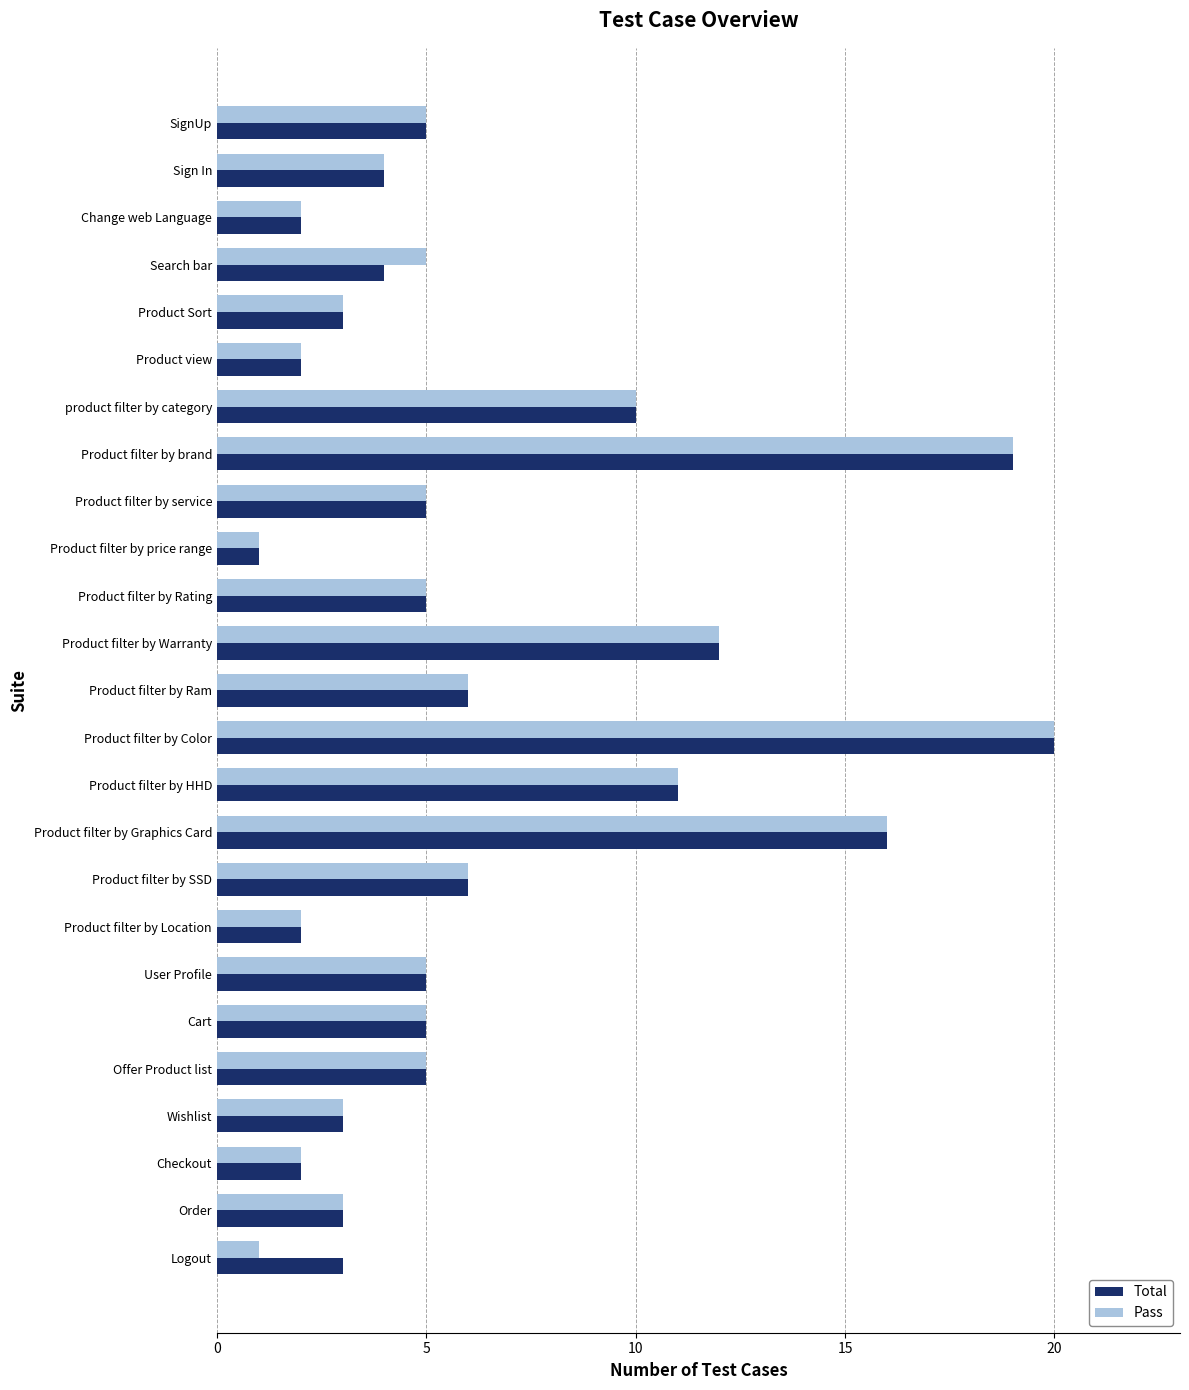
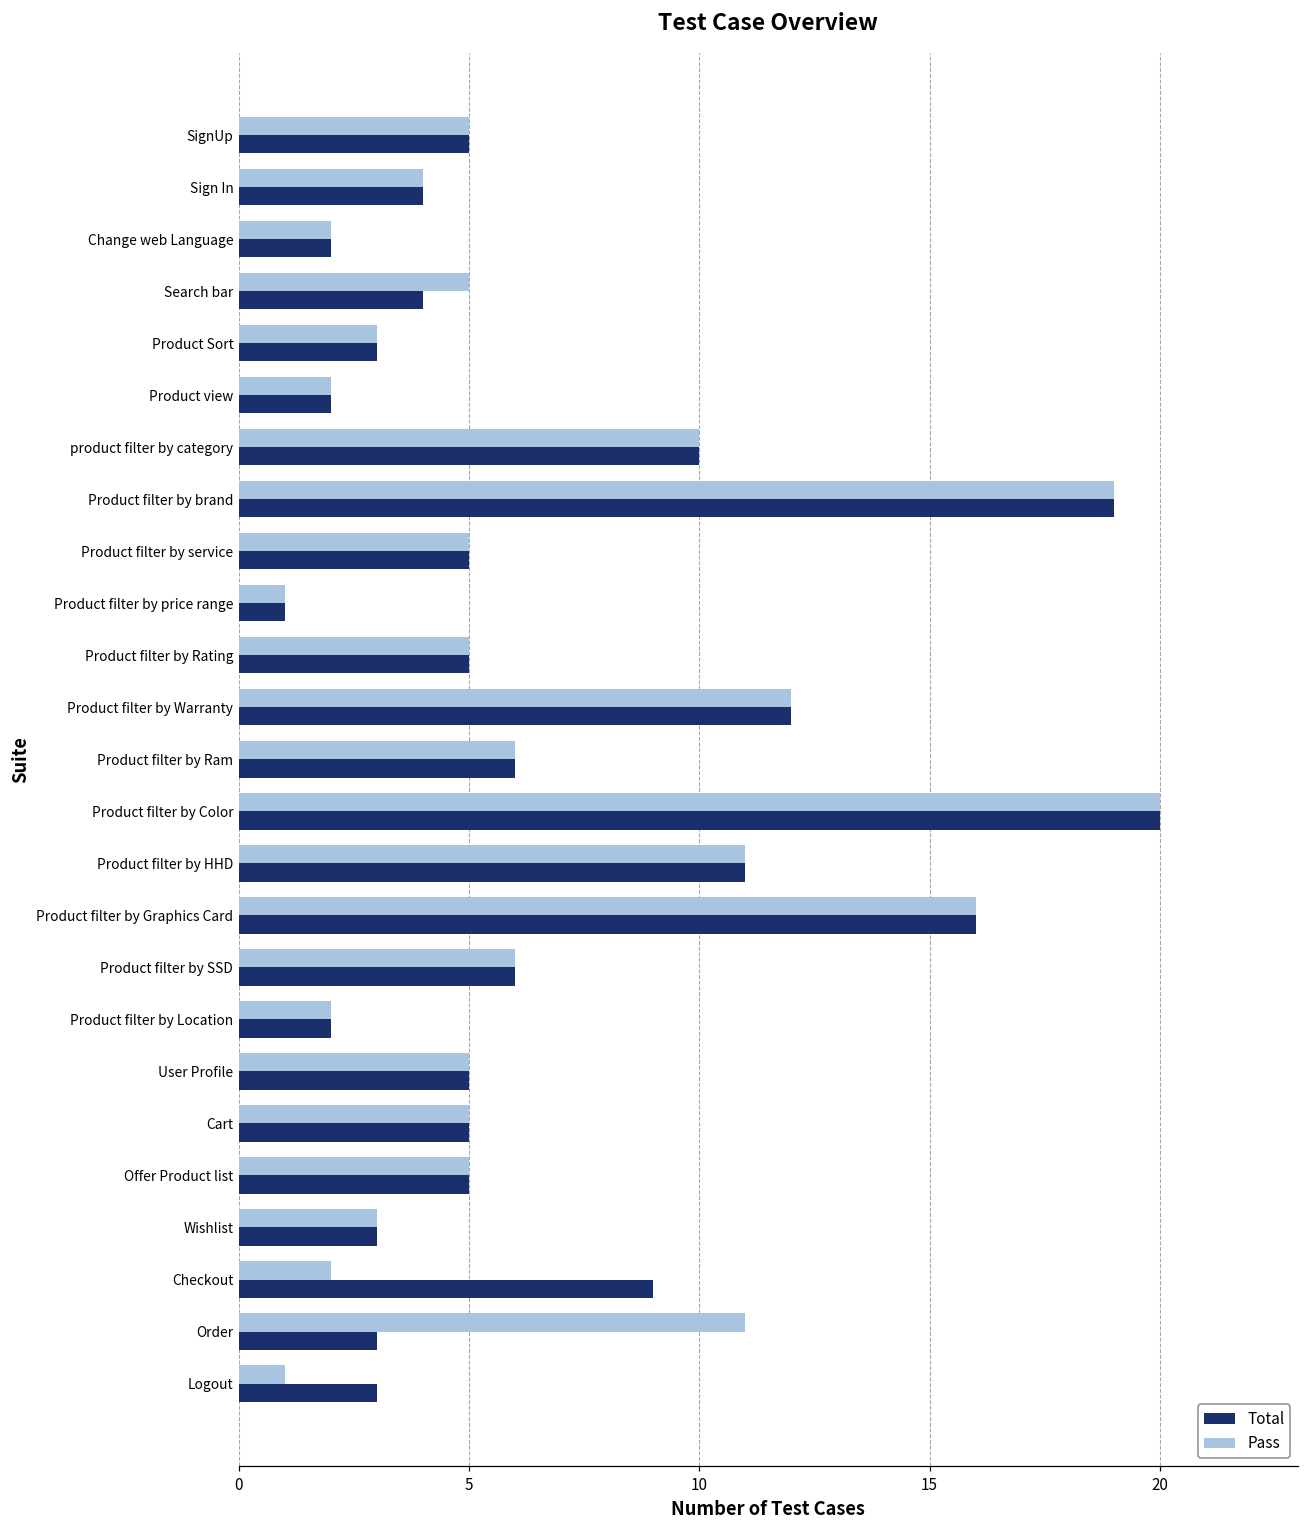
Total, Checkout: 2 -> 9
Pass, Order: 3 -> 11
